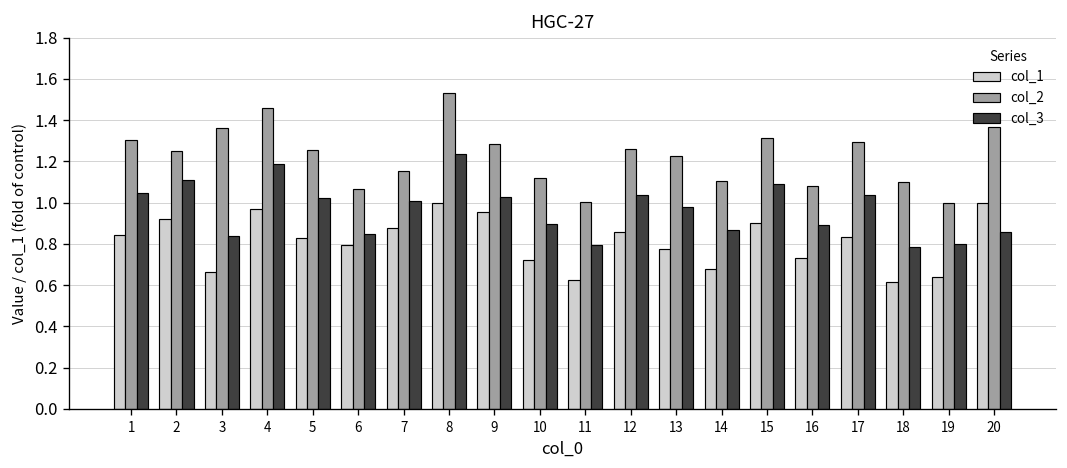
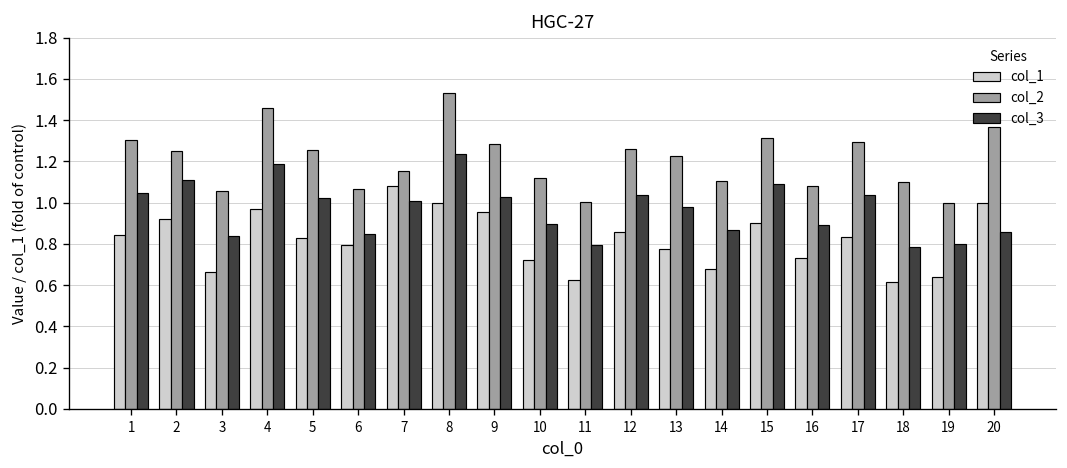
col_2, 3: 1.36 -> 1.05
col_1, 7: 0.88 -> 1.08
